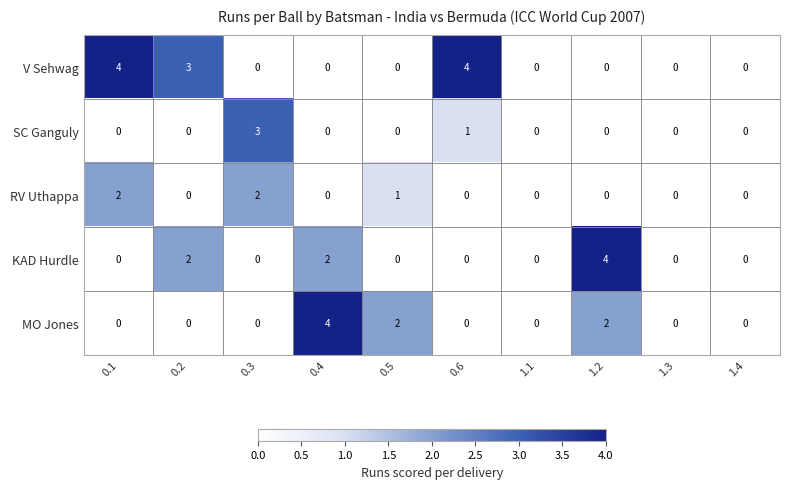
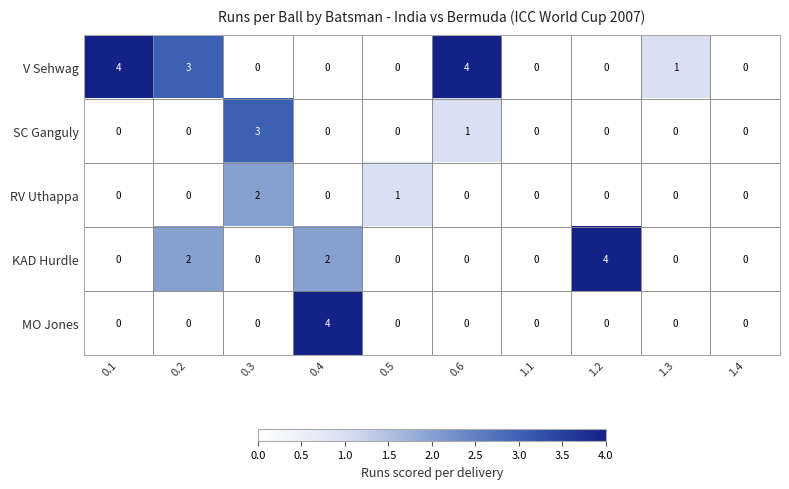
V Sehwag, 1.3: 0 -> 1
RV Uthappa, 0.1: 2 -> 0
MO Jones, 0.5: 2 -> 0
MO Jones, 1.2: 2 -> 0
